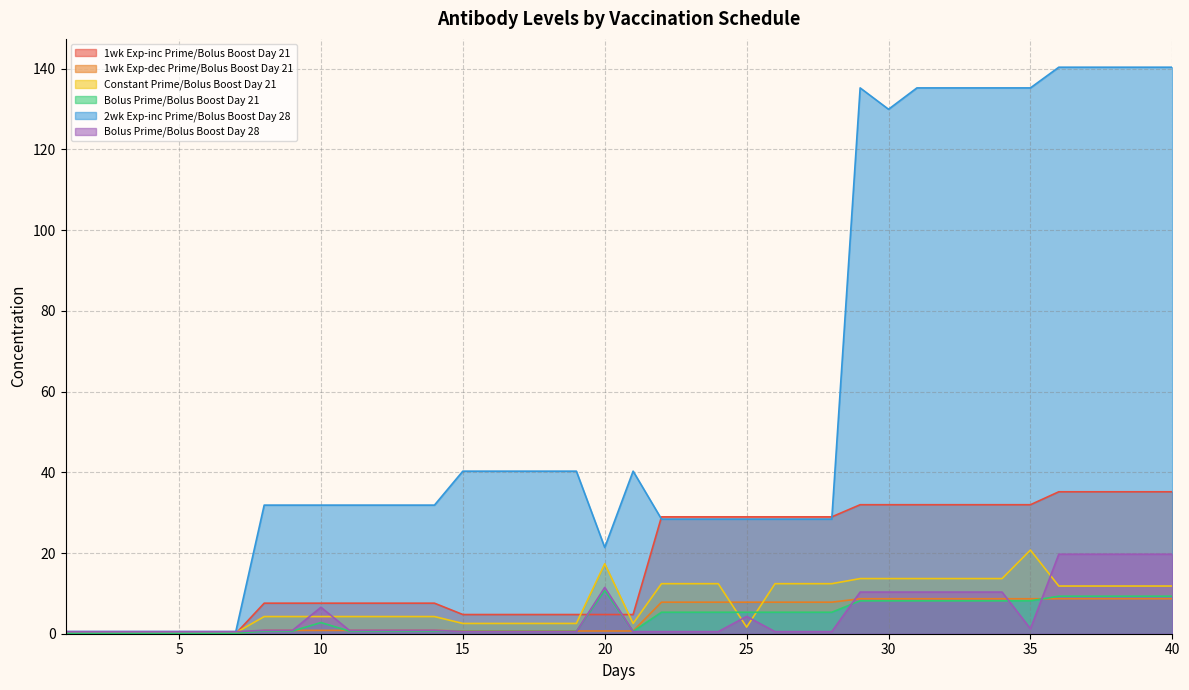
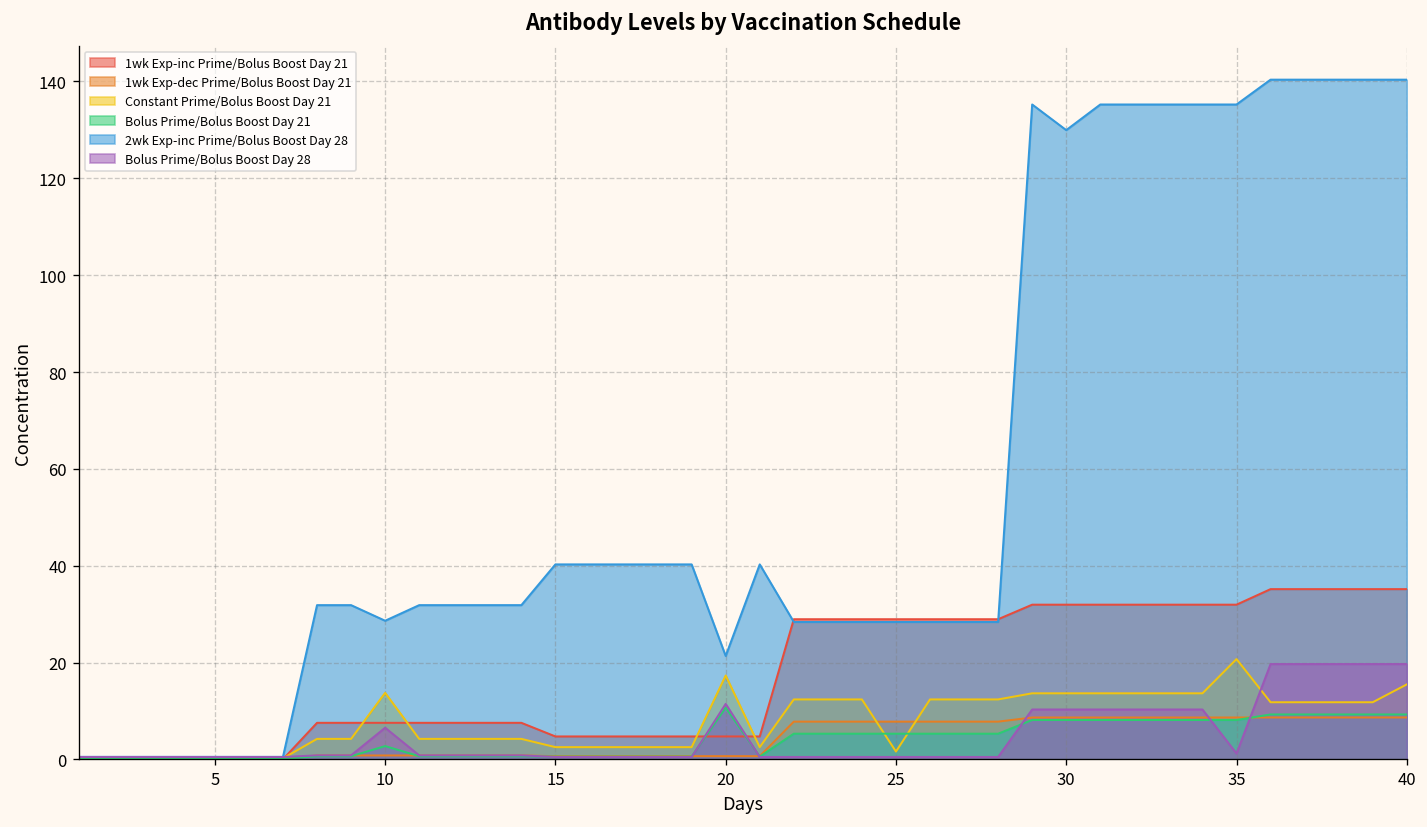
Constant Prime/Bolus Boost Day 21, 10: 4 -> 14
2wk Exp-inc Prime/Bolus Boost Day 28, 10: 32 -> 29
Bolus Prime/Bolus Boost Day 28, 25: 4 -> 1
Constant Prime/Bolus Boost Day 21, 40: 12 -> 15
